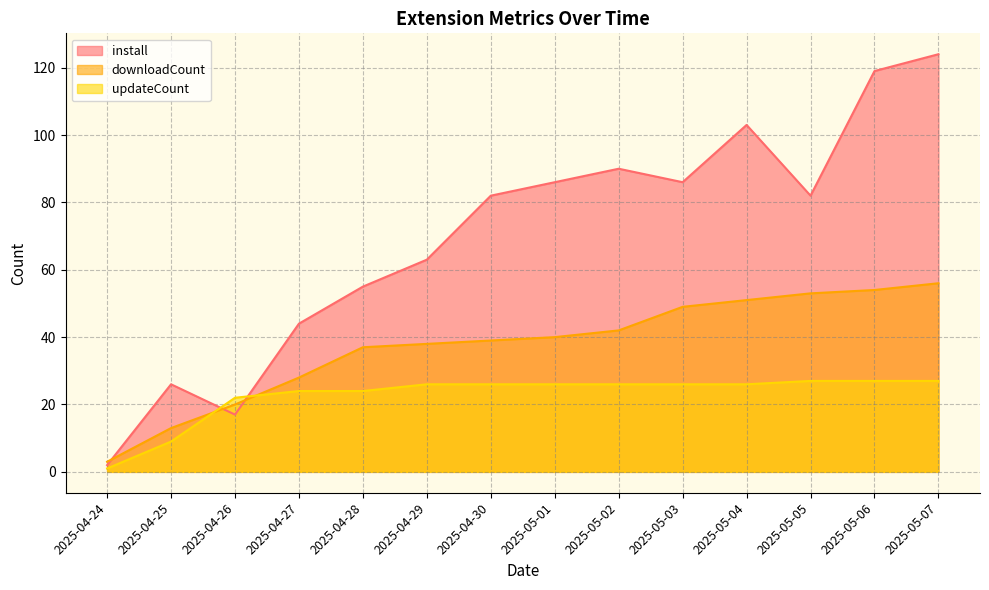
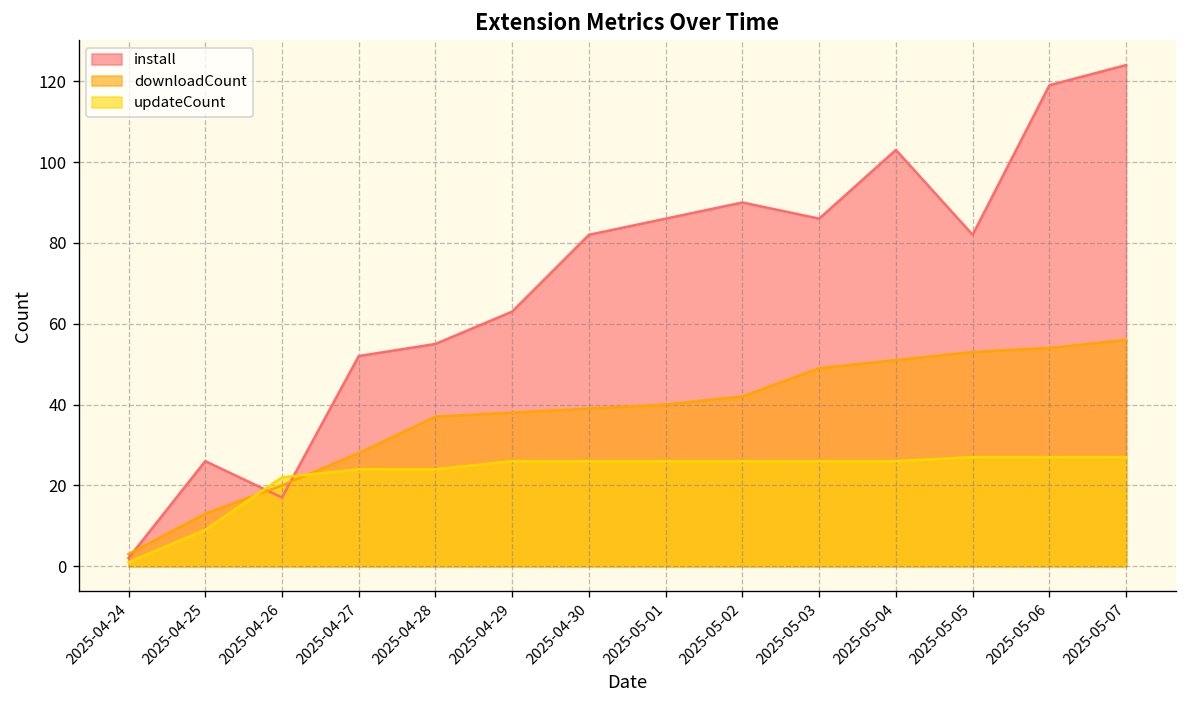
install, 2025-04-27: 44 -> 52
